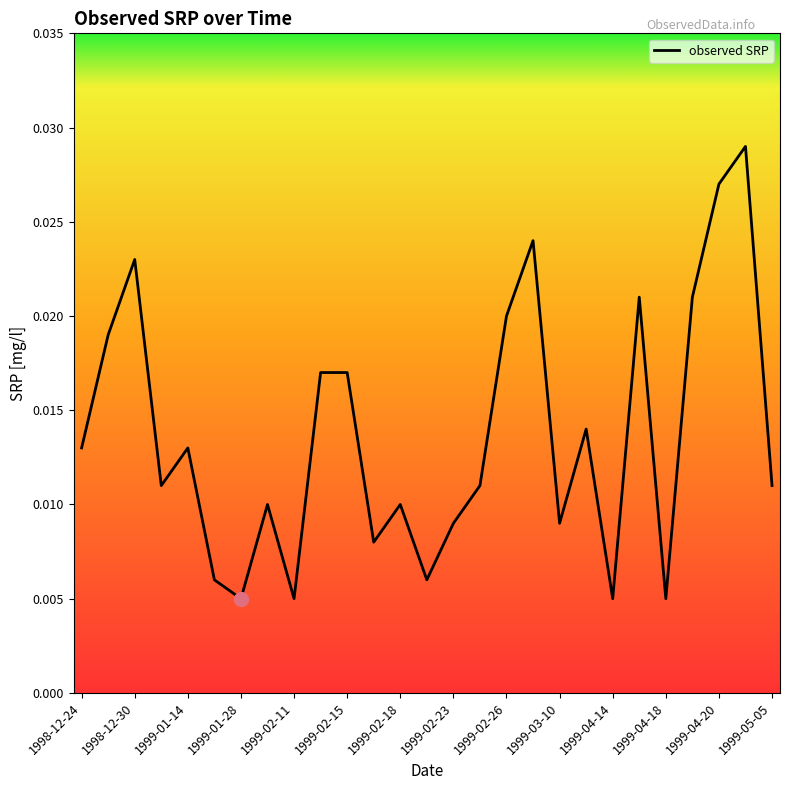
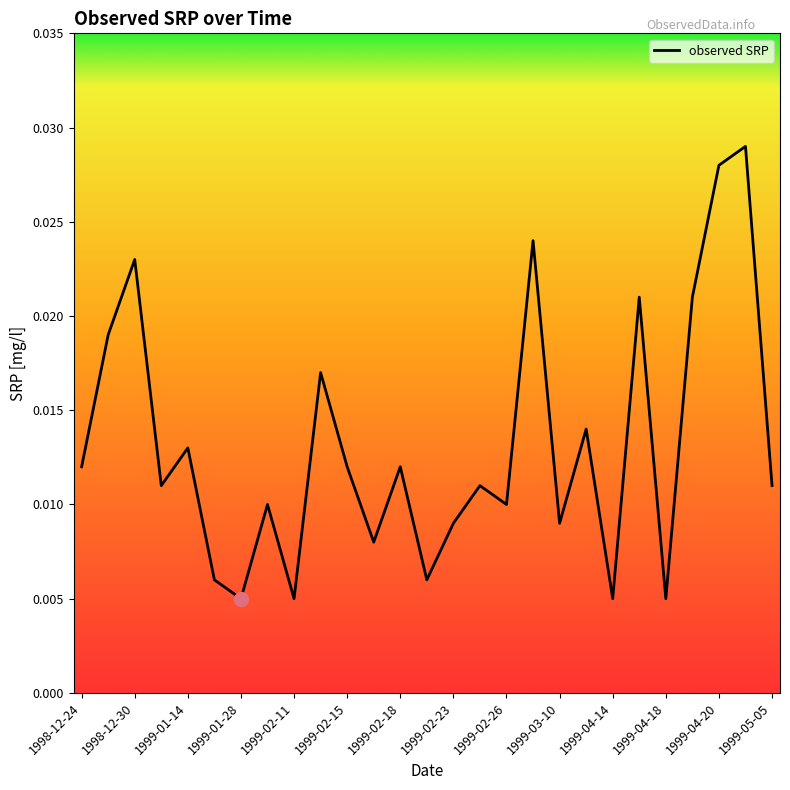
observed SRP, 1998-12-24: 0.013 -> 0.012
observed SRP, 1999-02-15: 0.017 -> 0.012
observed SRP, 1999-02-18: 0.010 -> 0.012
observed SRP, 1999-02-26: 0.02 -> 0.01
observed SRP, 1999-04-20: 0.027 -> 0.028
